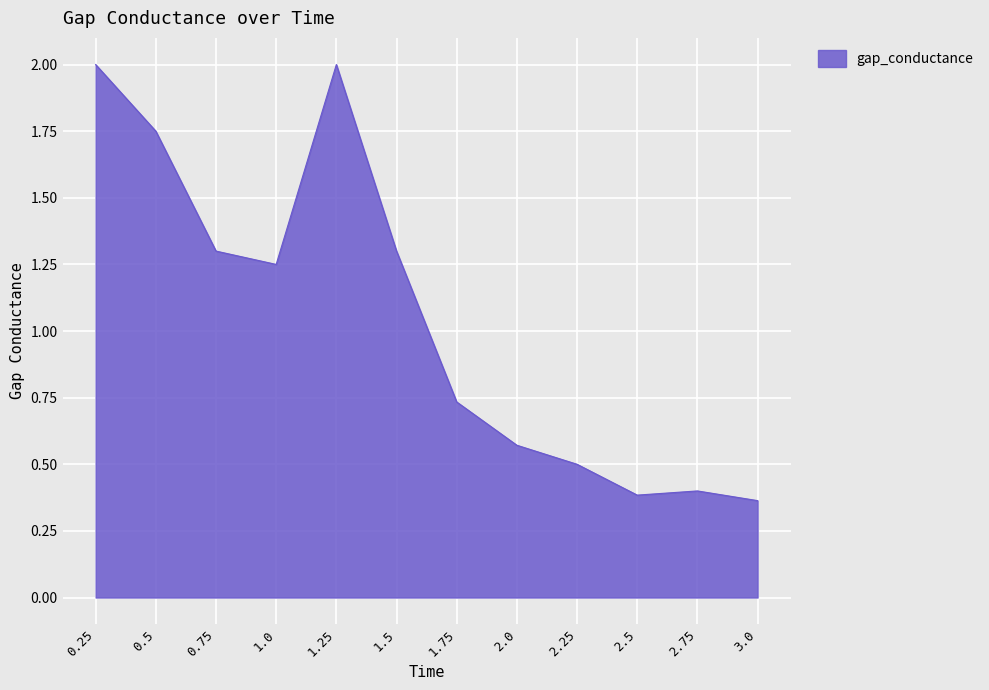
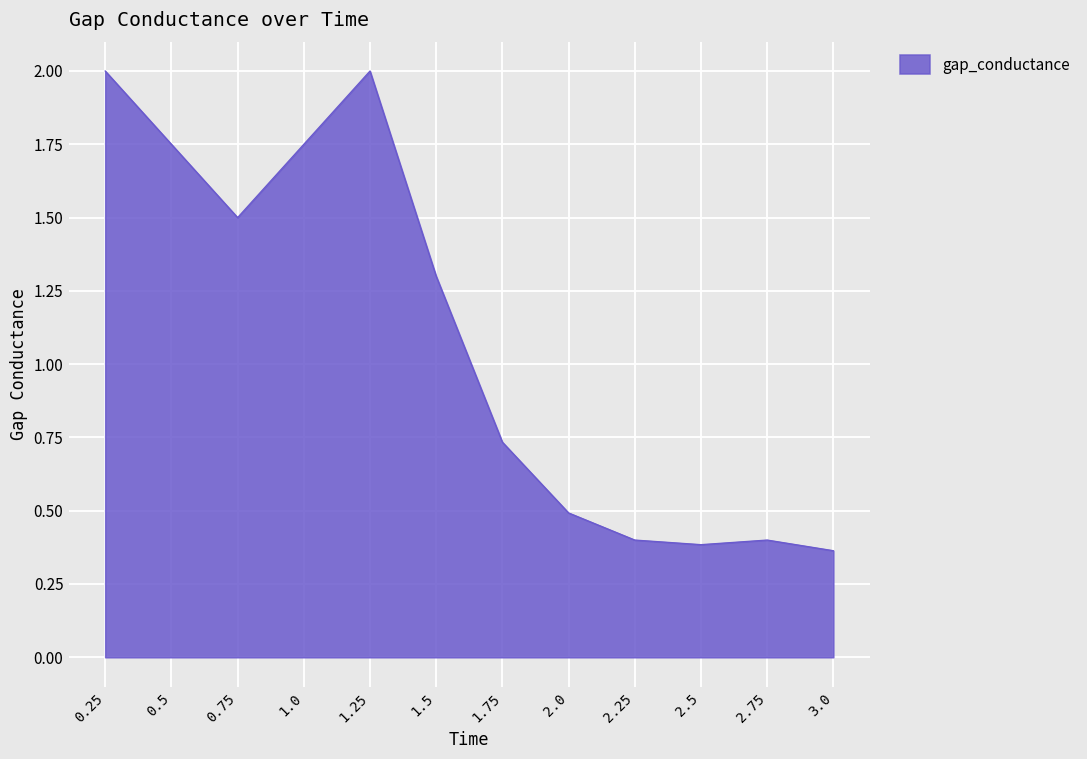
0.75: 1.3 -> 1.5
1.0: 1.25 -> 1.75
2.0: 0.57 -> 0.49
2.25: 0.5 -> 0.4
